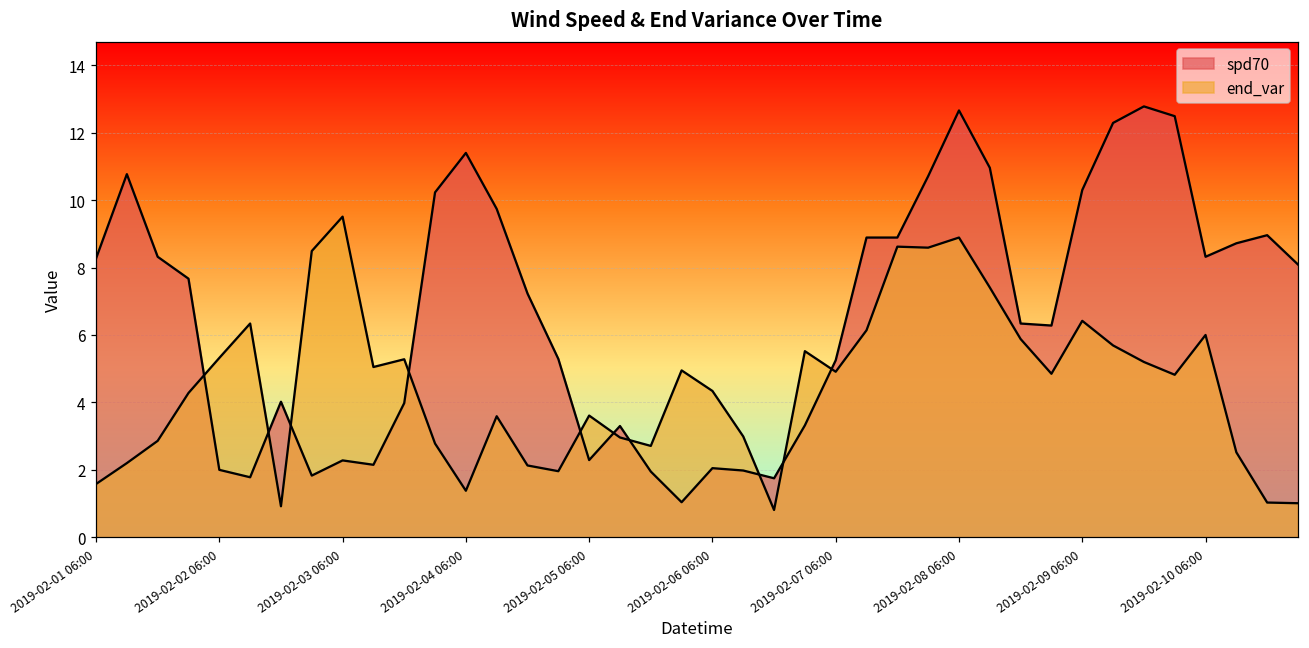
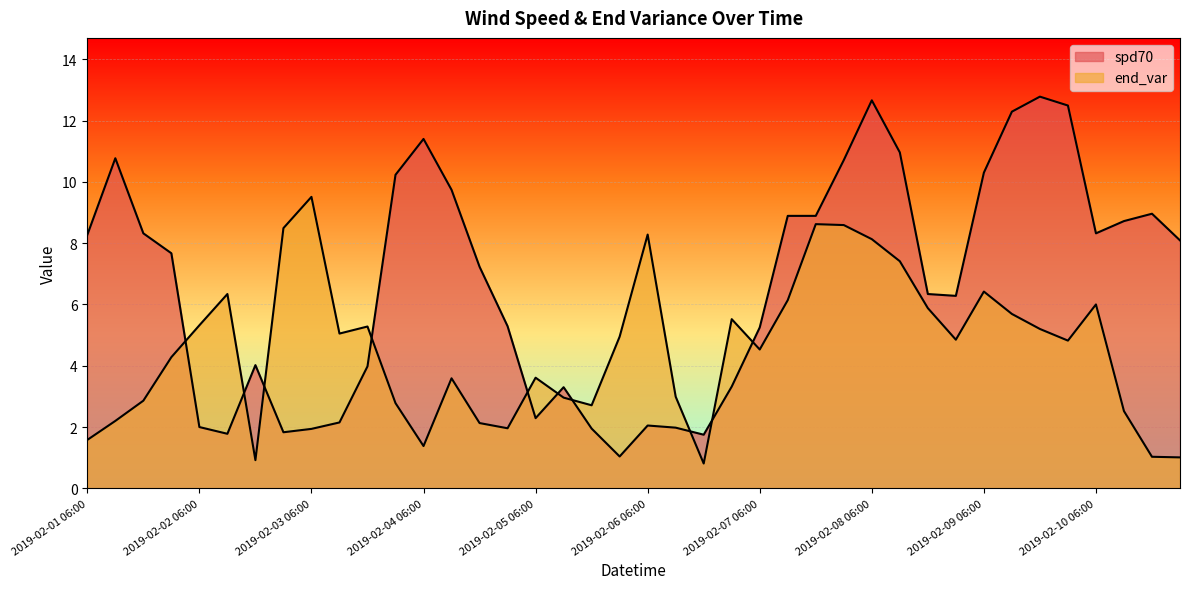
spd70, 2019-02-03 06:00: 2.3 -> 1.9
end_var, 2019-02-06 06:00: 4.3 -> 8.3
end_var, 2019-02-07 06:00: 4.9 -> 4.5
end_var, 2019-02-08 06:00: 8.9 -> 8.1
